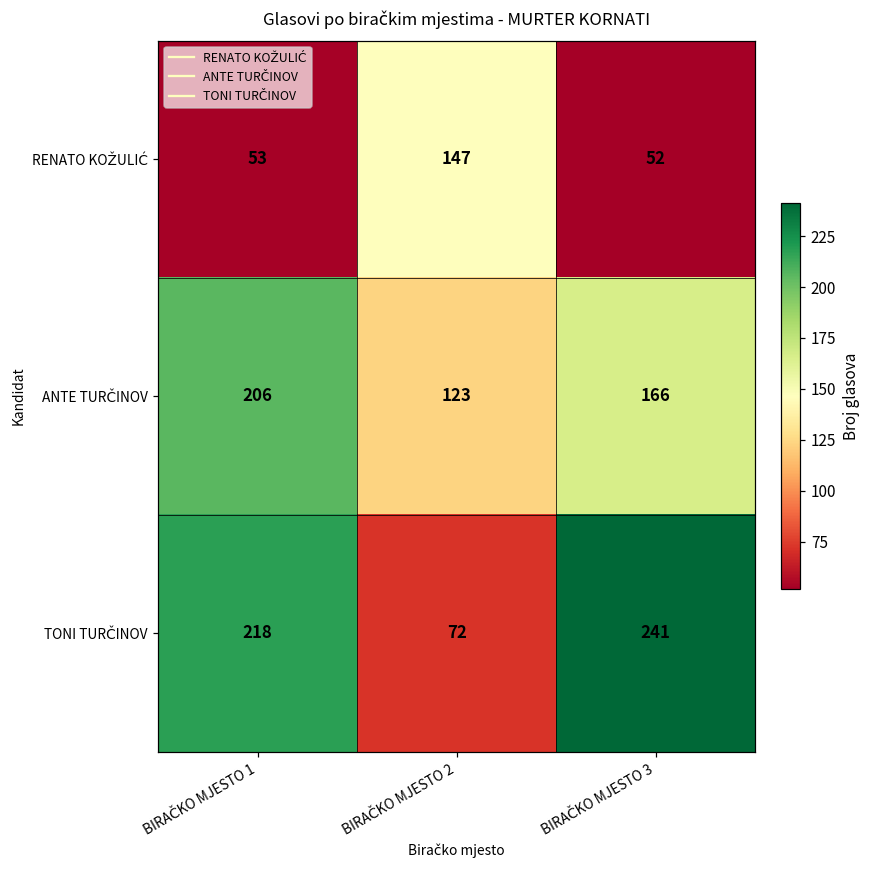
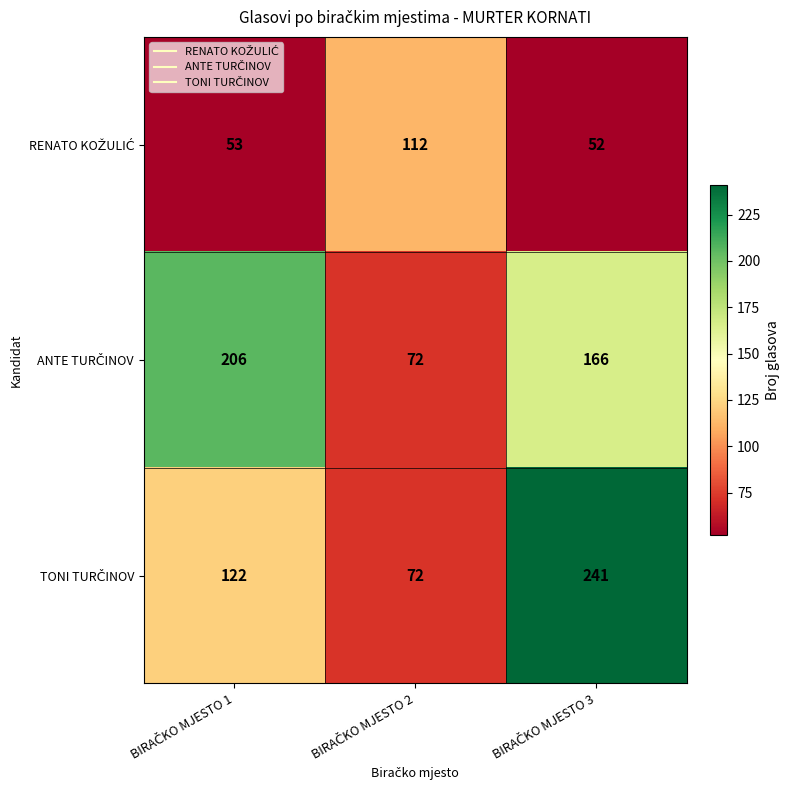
RENATO KOŽULIĆ, BIRAČKO MJESTO 2: 147 -> 112
ANTE TURČINOV, BIRAČKO MJESTO 2: 123 -> 72
TONI TURČINOV, BIRAČKO MJESTO 1: 218 -> 122
